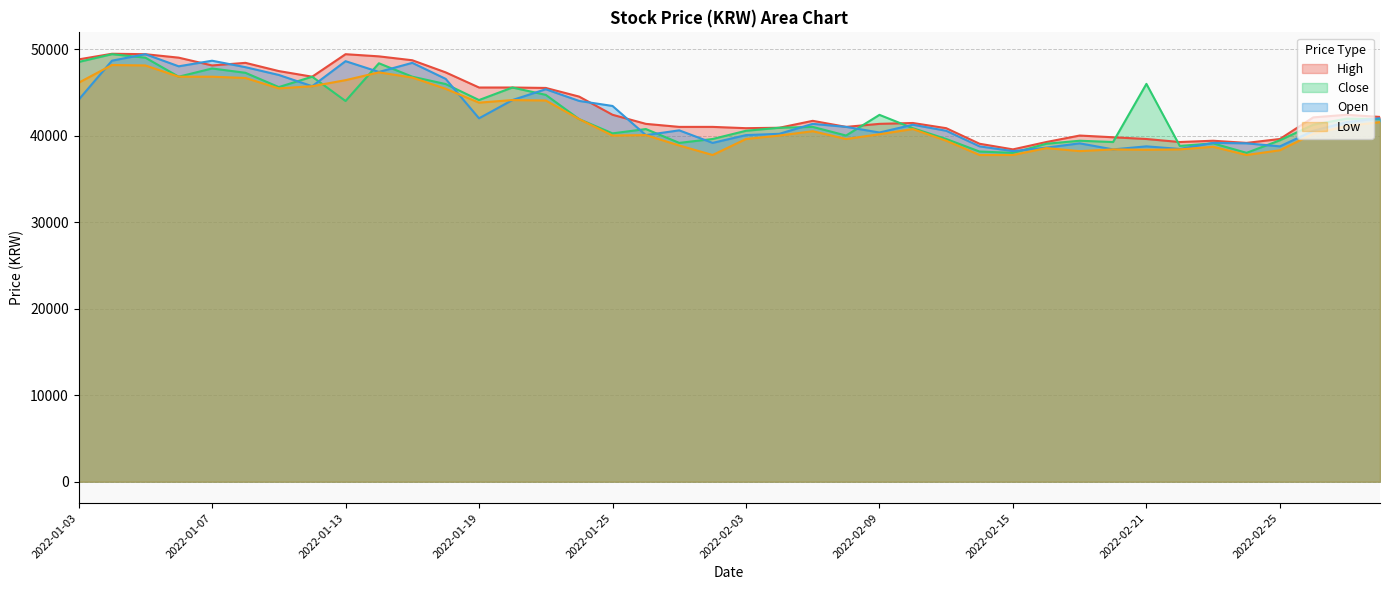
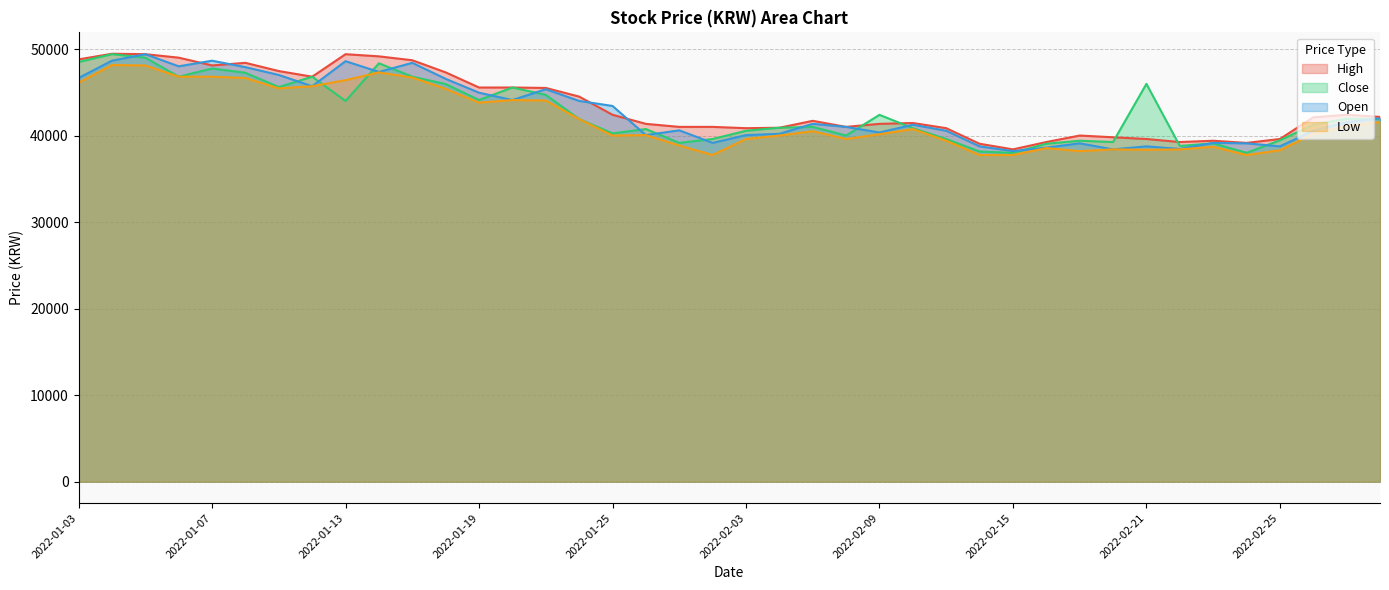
Open, 2022-01-03: 44000 -> 47000
Open, 2022-01-19: 42000 -> 45000
